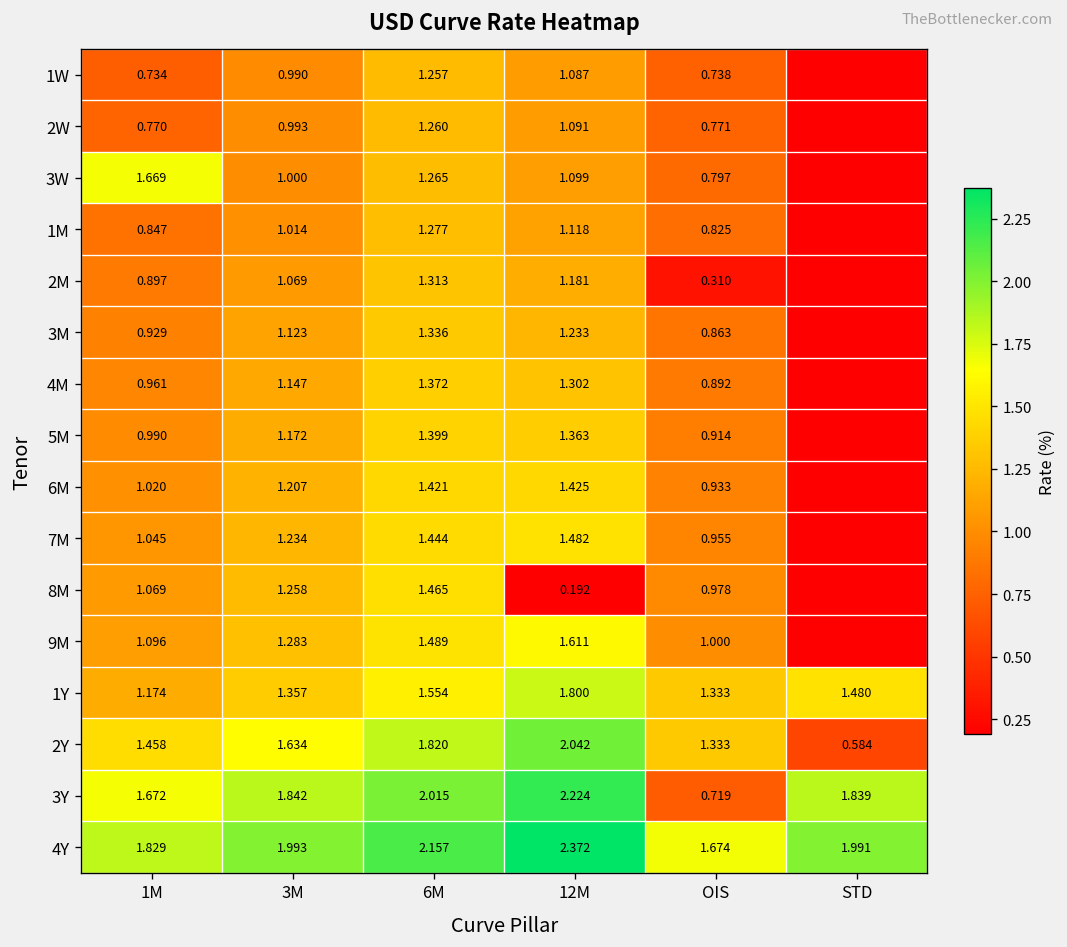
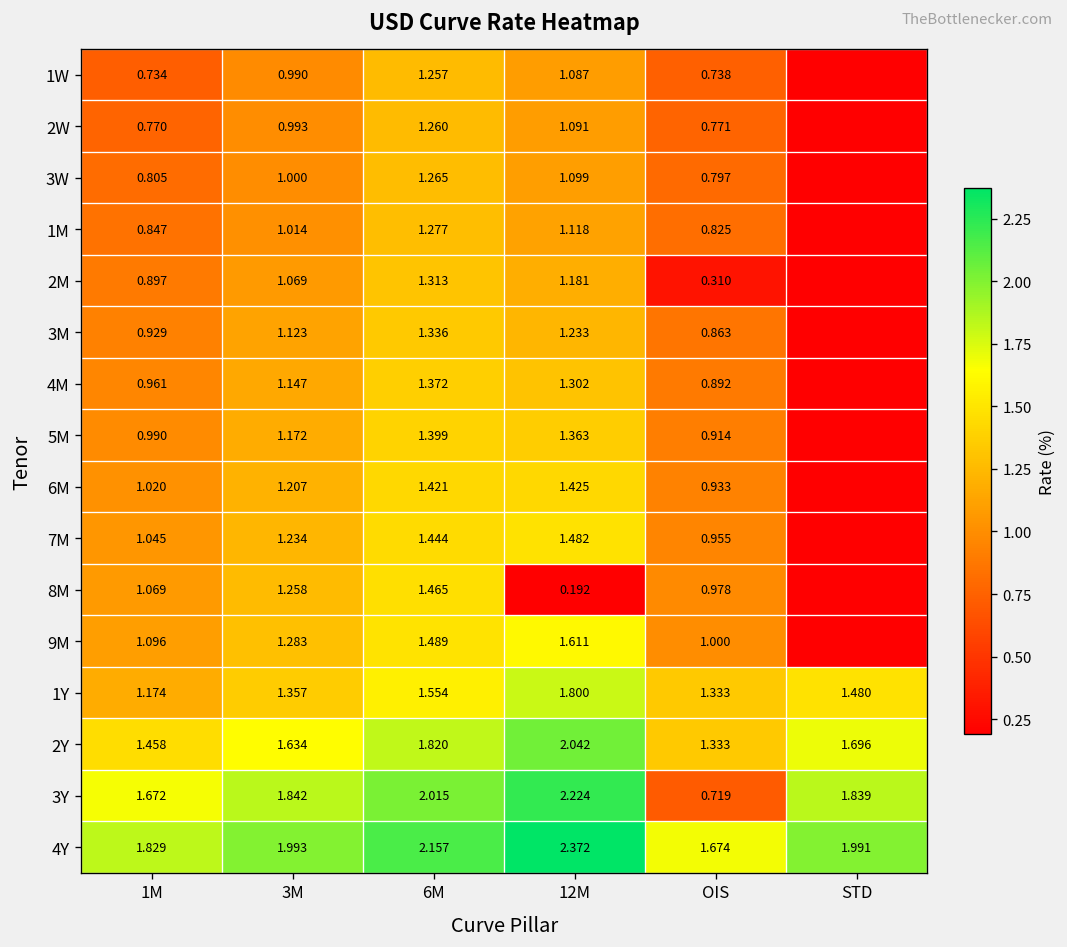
3W, 1M: 1.669 -> 0.805
2Y, STD: 0.584 -> 1.696
